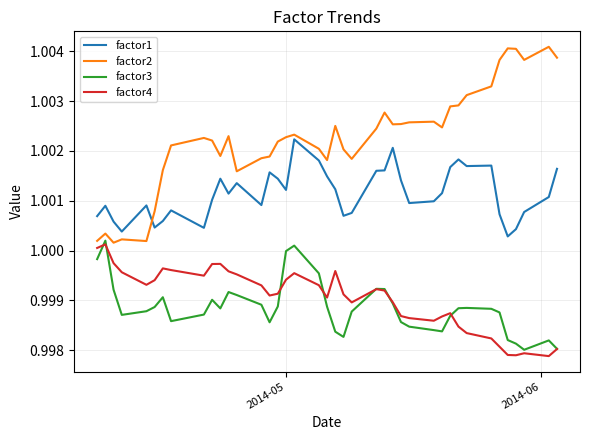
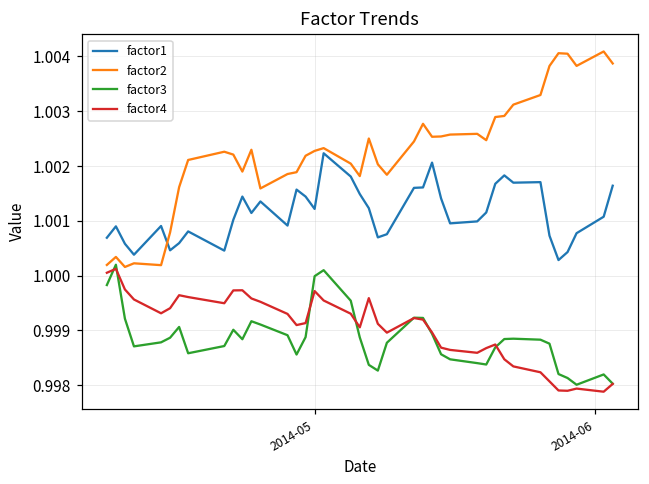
factor4, 2014-05: 0.9994 -> 0.9997
